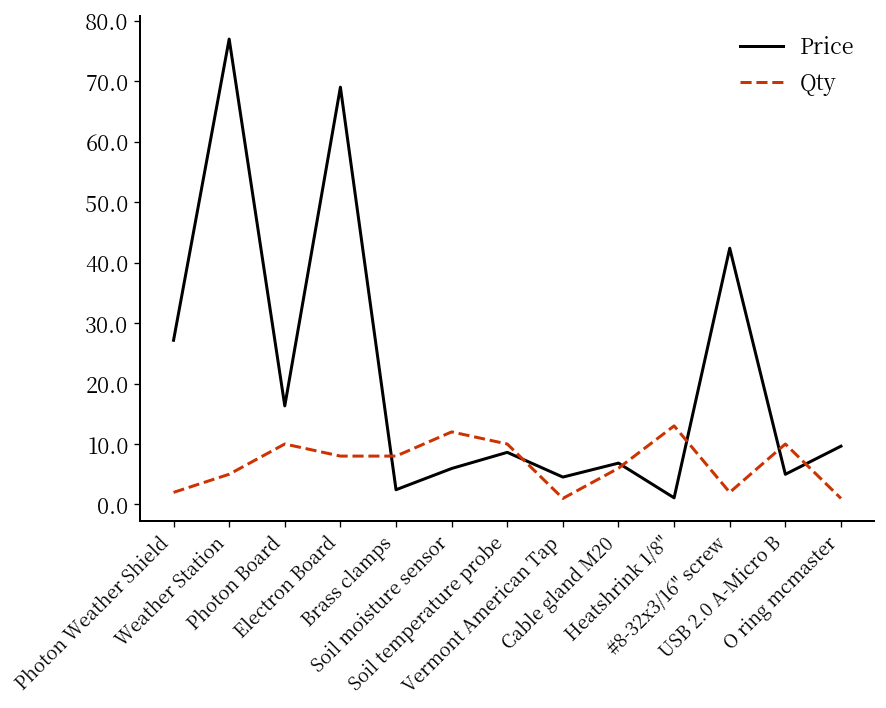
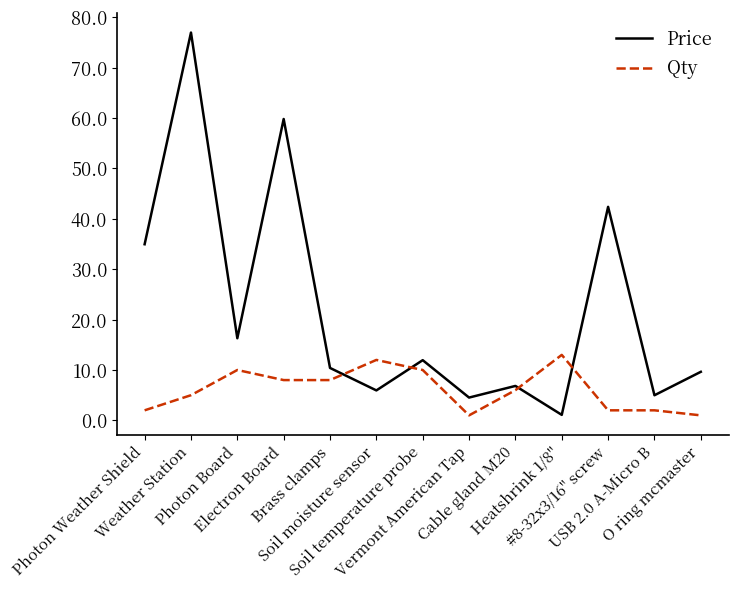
Price, Photon Weather Shield: 27 -> 35
Price, Electron Board: 69 -> 60
Price, Brass clamps: 2 -> 10
Price, Soil temperature probe: 9 -> 12
Qty, USB 2.0 A-Micro B: 10 -> 2
